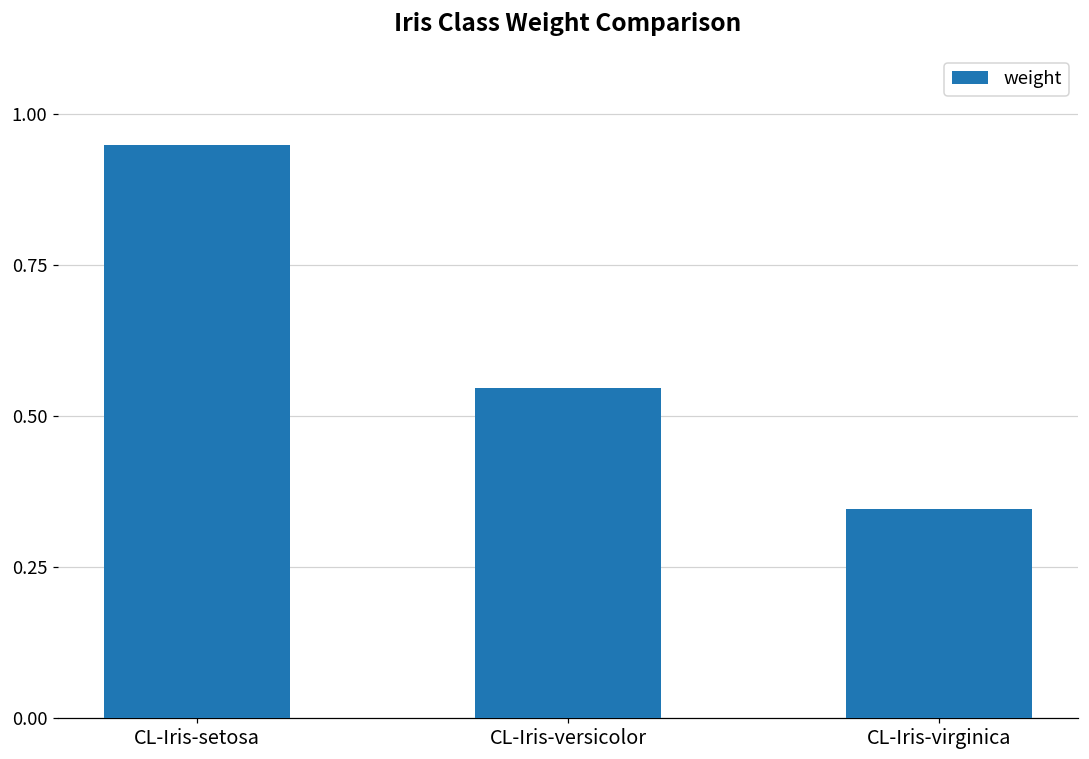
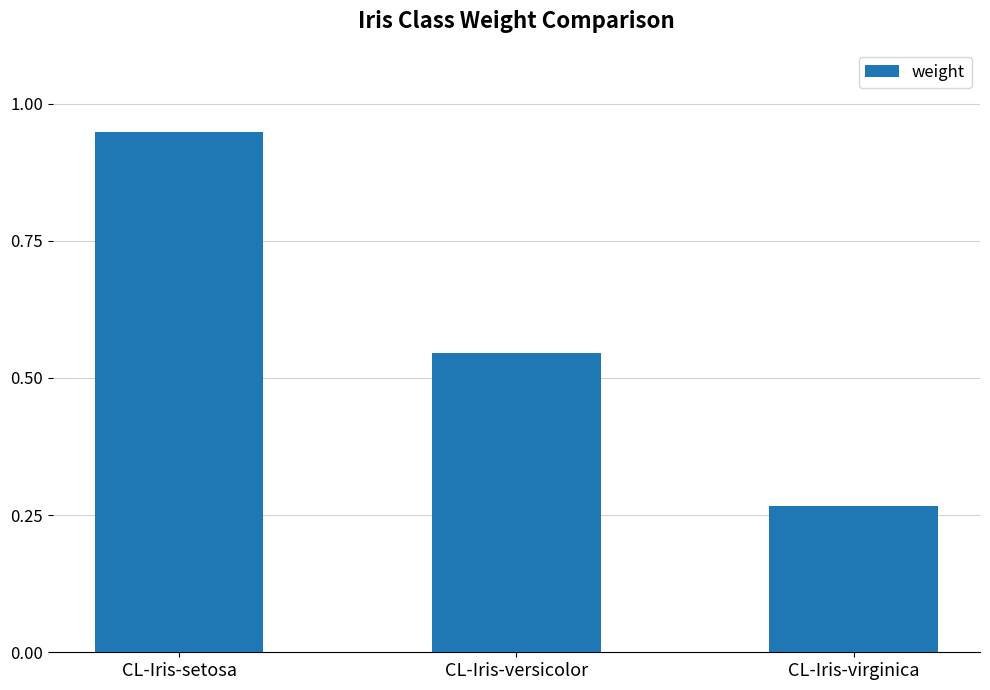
CL-Iris-virginica: 0.35 -> 0.27
